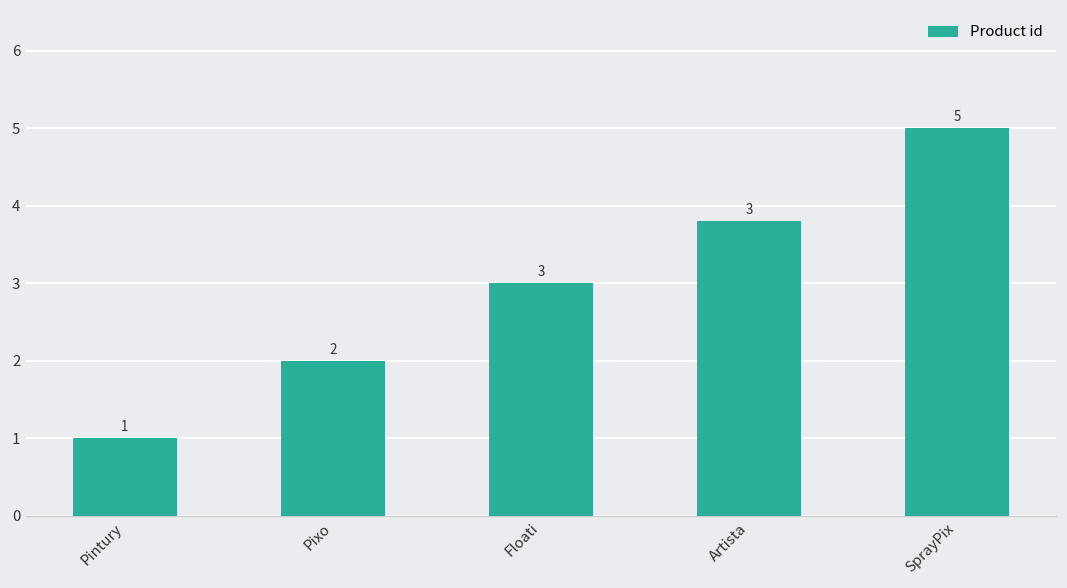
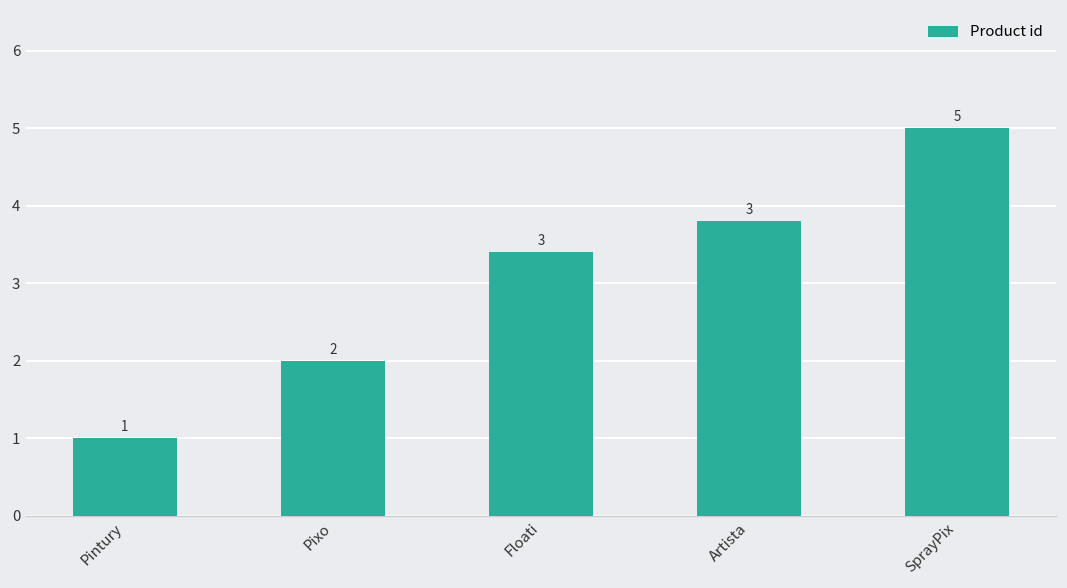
Floati: 3.0 -> 3.4
